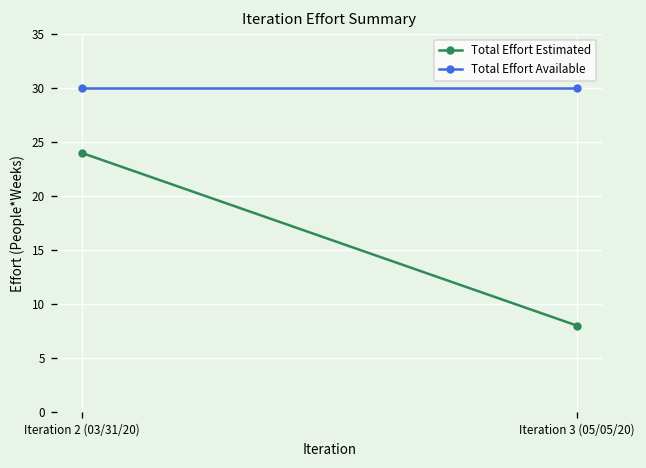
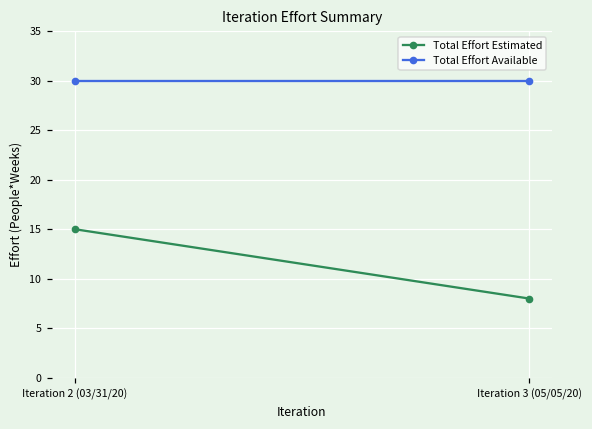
Total Effort Estimated, Iteration 2 (03/31/20): 24 -> 15
